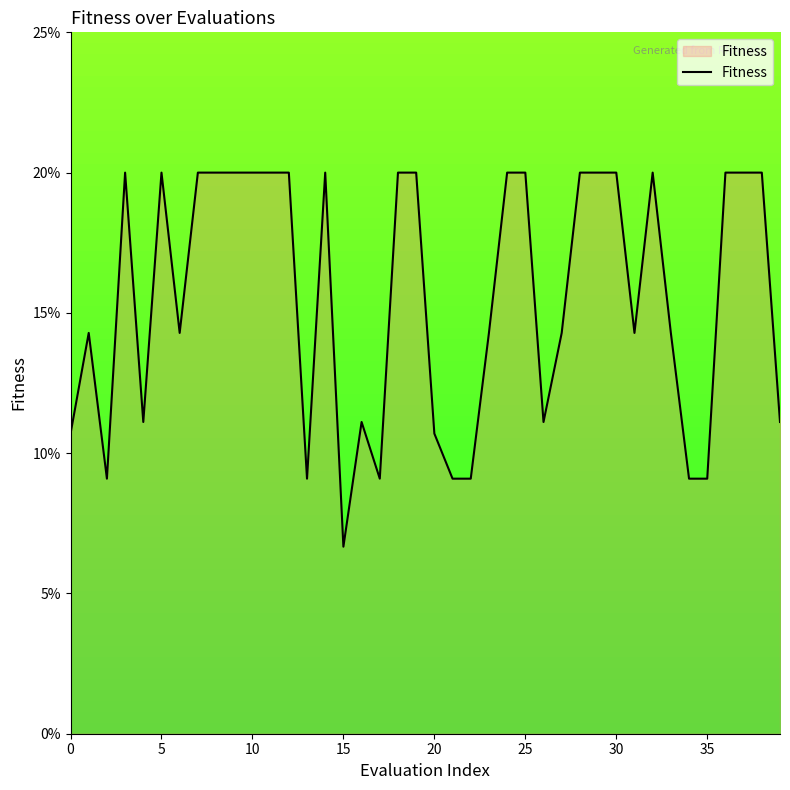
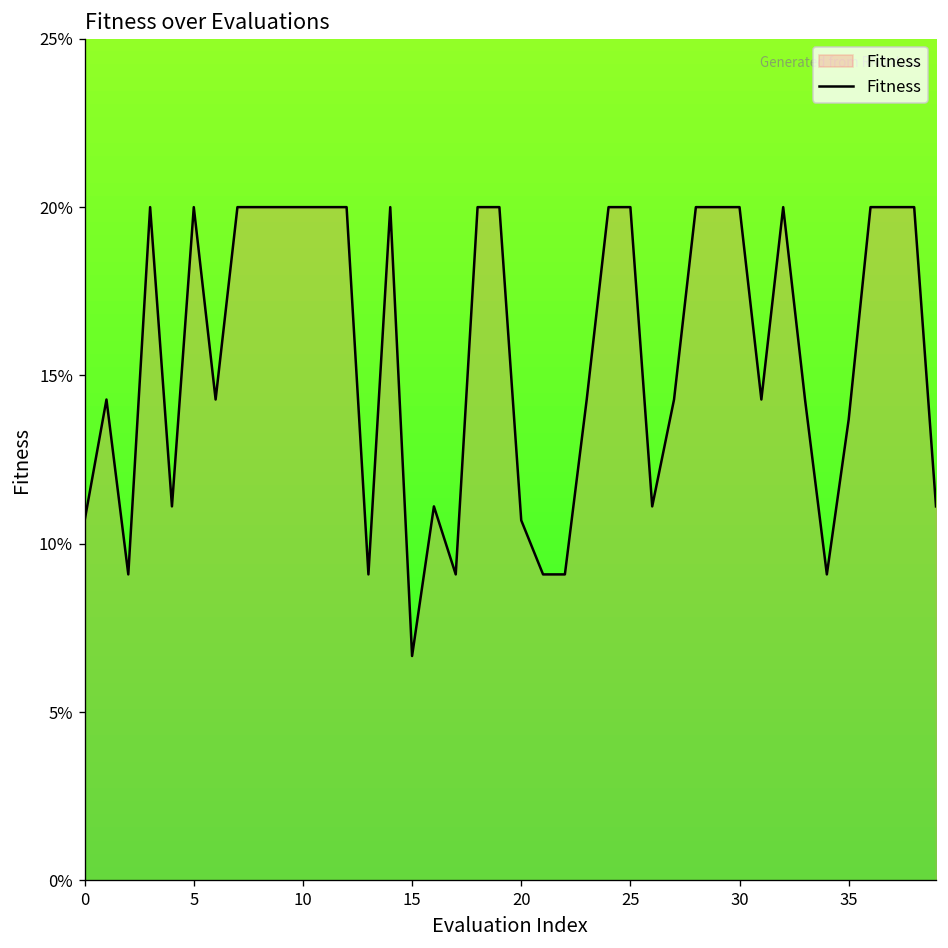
35: 9.1% -> 13.7%
